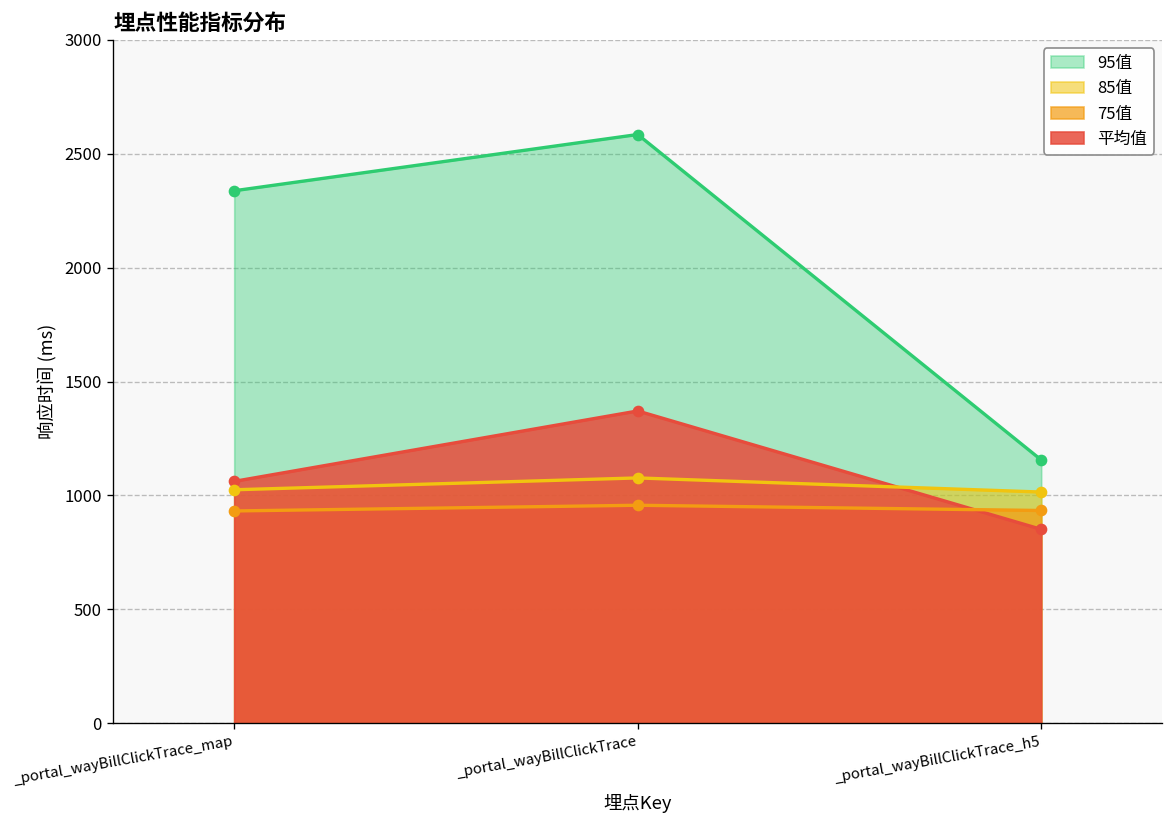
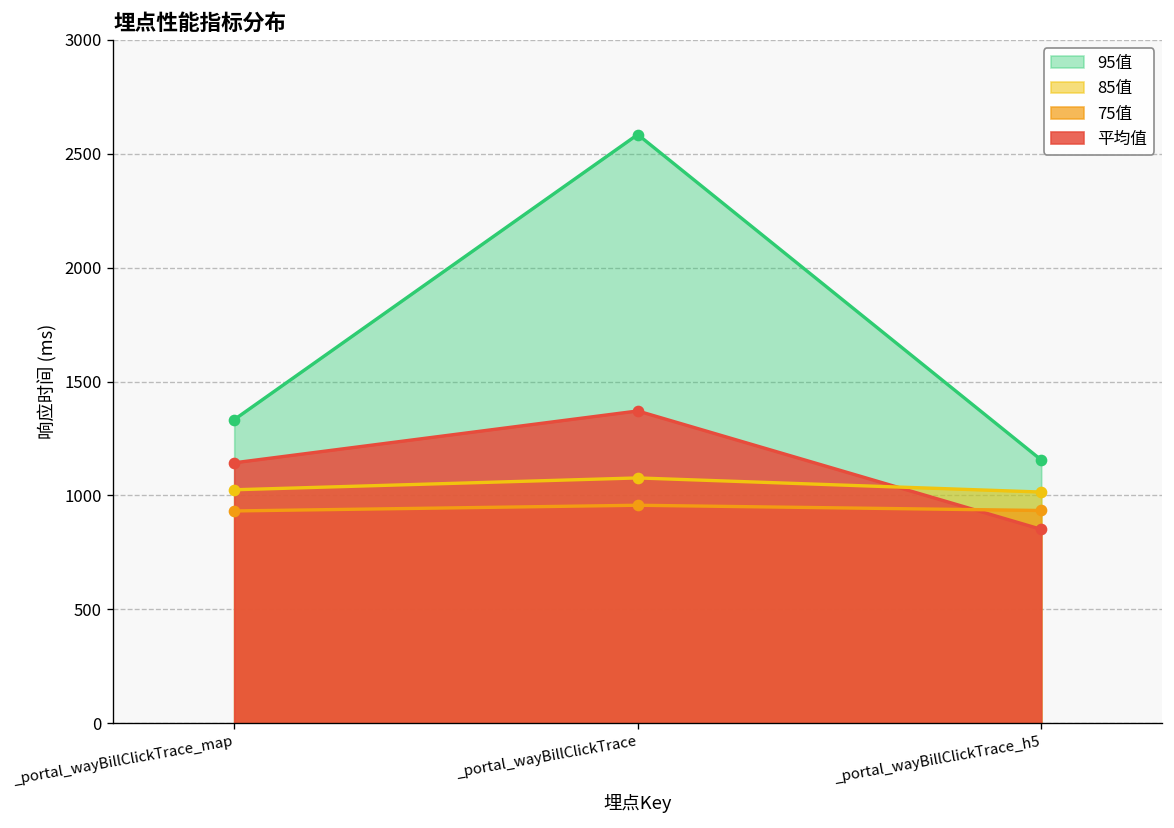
95值, _portal_wayBillClickTrace_map: 2340 -> 1330
平均值, _portal_wayBillClickTrace_map: 1060 -> 1140
